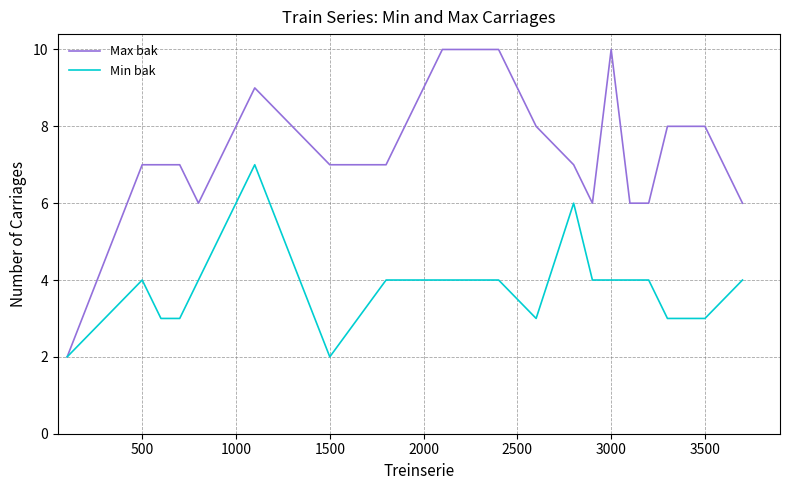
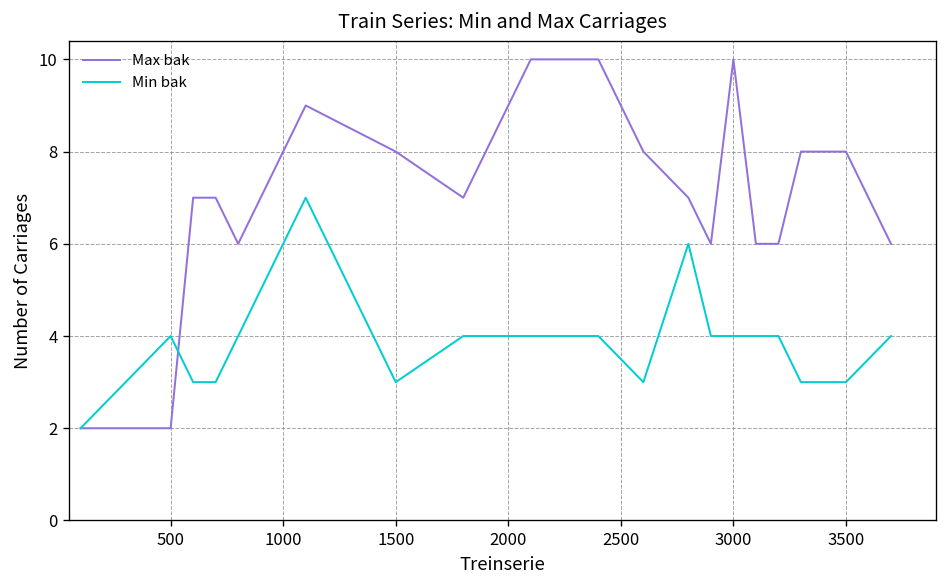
Max bak, 500: 7 -> 2
Max bak, 1500: 7 -> 8
Min bak, 1500: 2 -> 3
